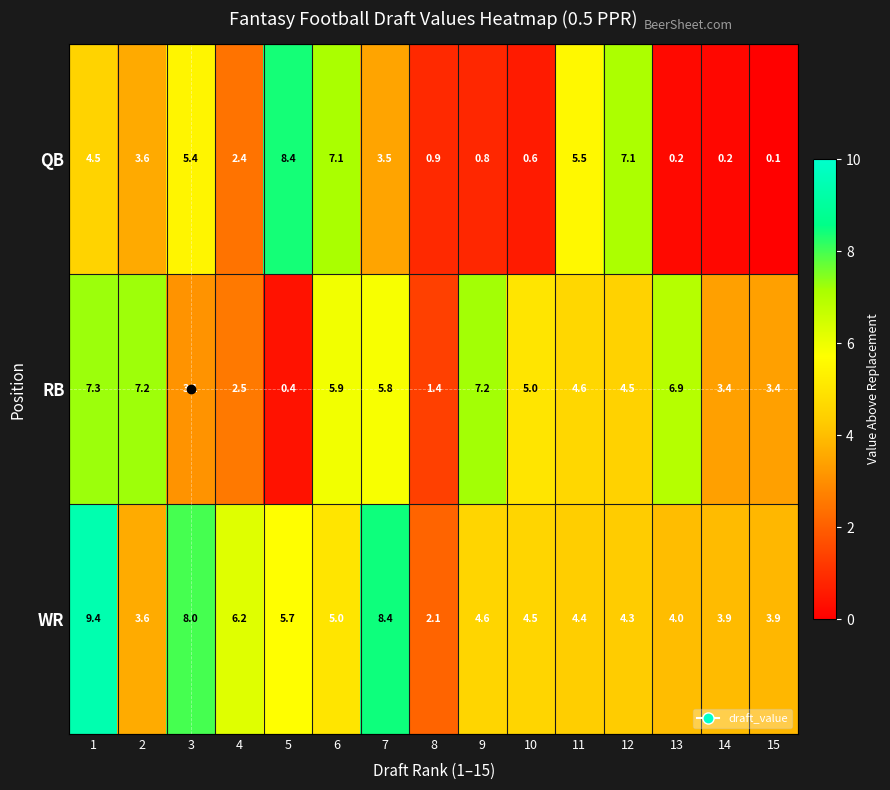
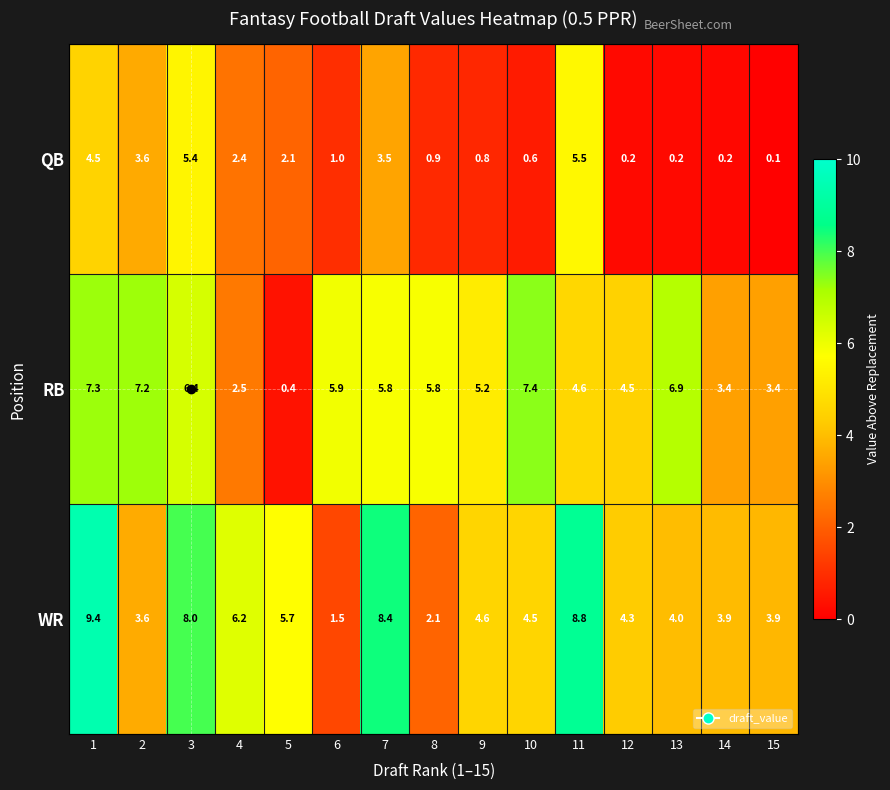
QB, 5: 8.4 -> 2.1
QB, 6: 7.1 -> 1.0
QB, 12: 7.1 -> 0.2
RB, 3: 3.1 -> 6.4
RB, 8: 1.4 -> 5.8
RB, 9: 7.2 -> 5.2
RB, 10: 5.0 -> 7.4
WR, 6: 5.0 -> 1.5
WR, 11: 4.4 -> 8.8
